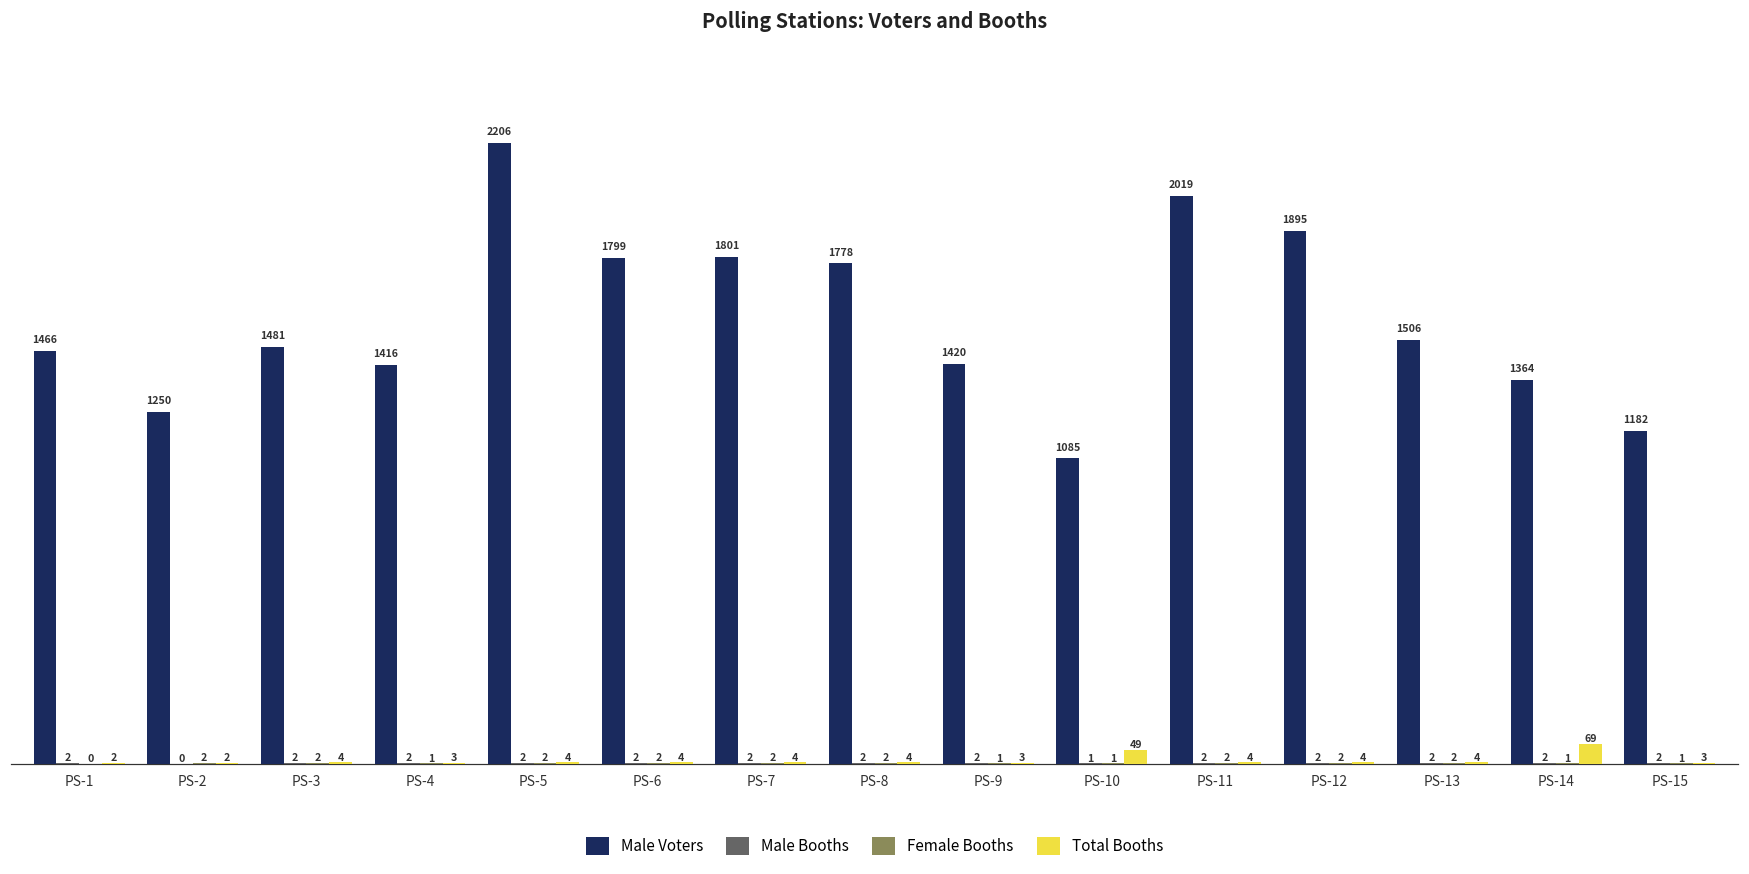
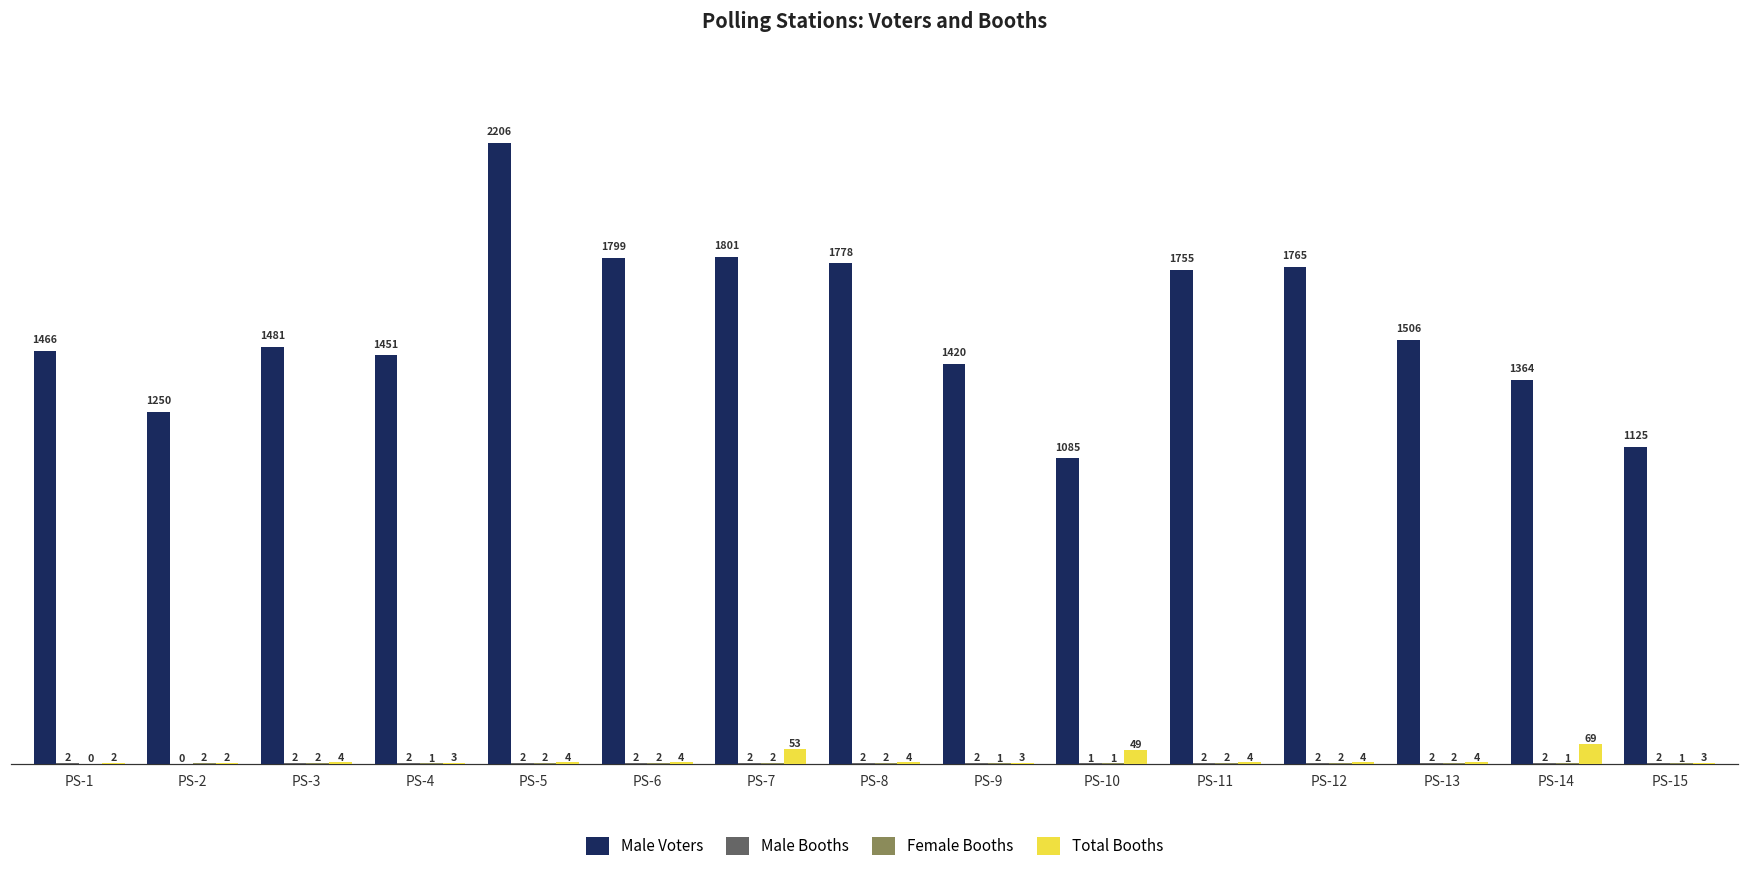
Male Voters, PS-4: 1416 -> 1451
Total Booths, PS-7: 4 -> 53
Male Voters, PS-11: 2019 -> 1755
Male Voters, PS-12: 1895 -> 1765
Male Voters, PS-15: 1182 -> 1125
